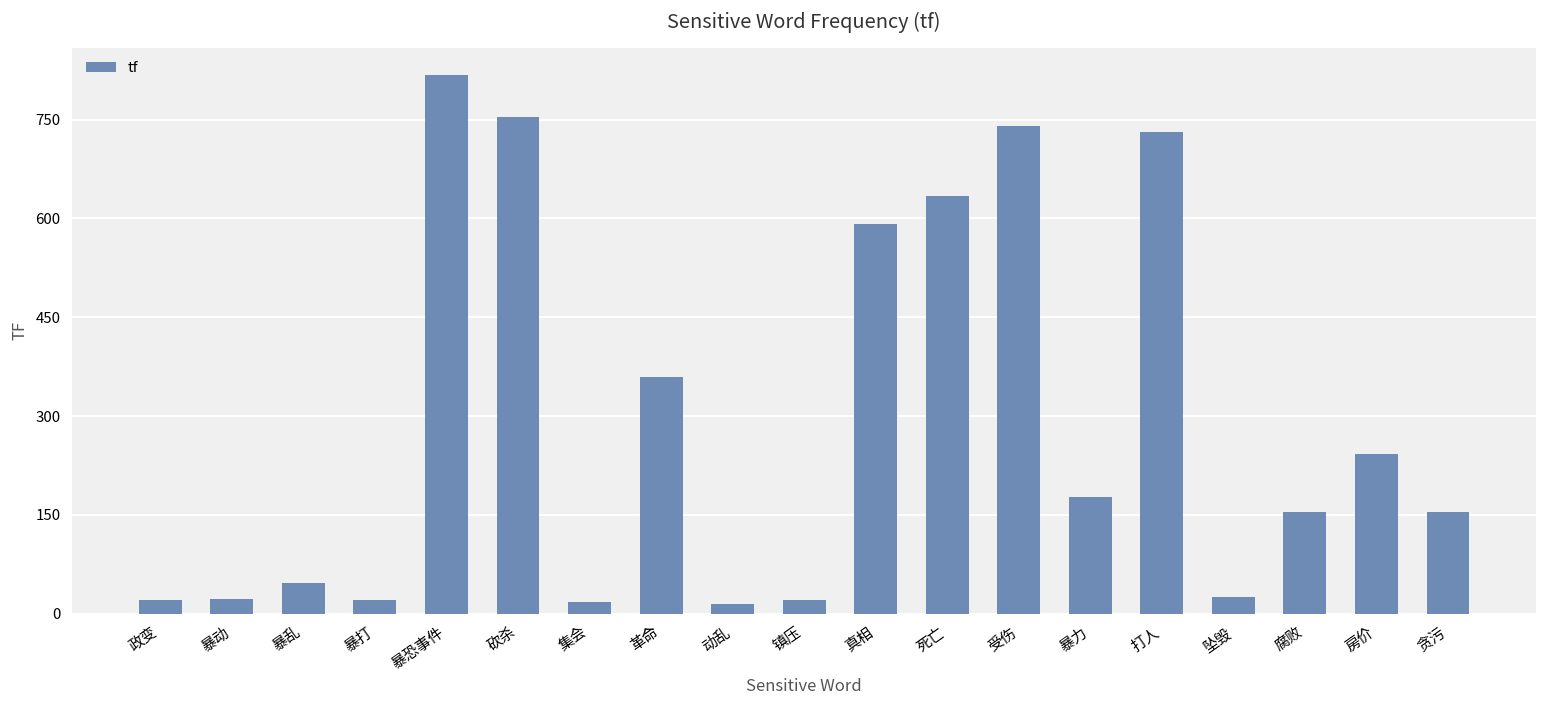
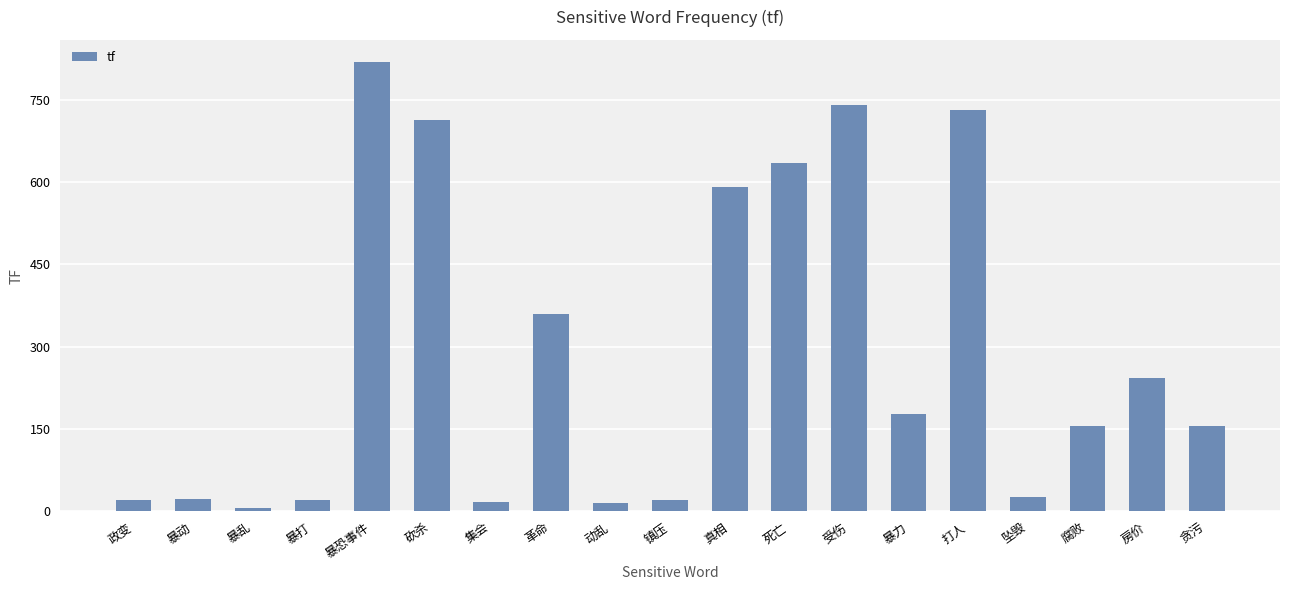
暴乱: 50 -> 10
砍杀: 750 -> 710
